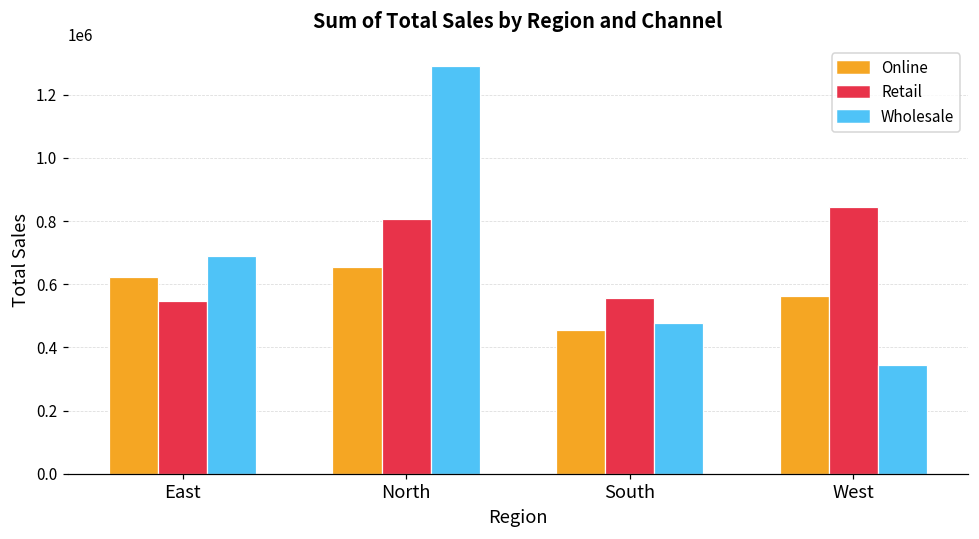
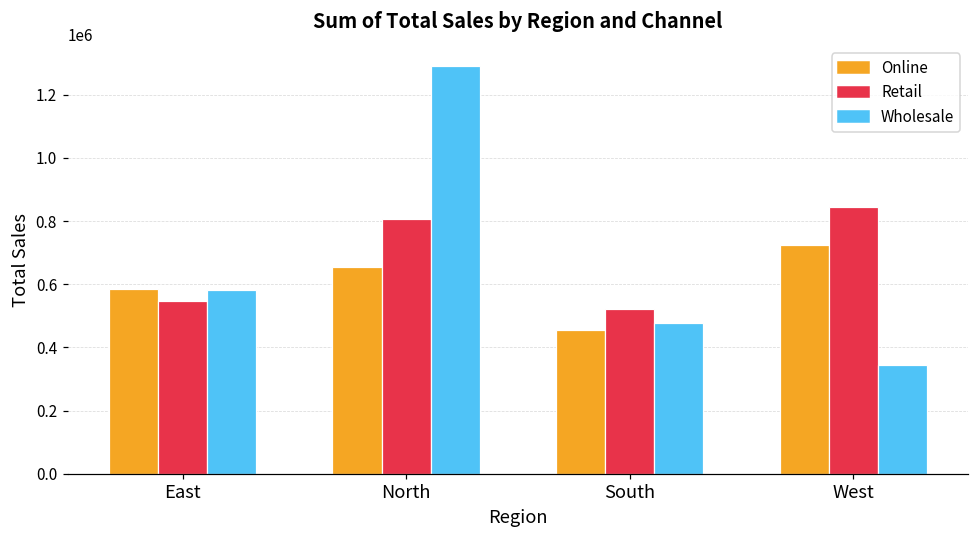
Online, East: 620000 -> 590000
Wholesale, East: 690000 -> 580000
Retail, South: 560000 -> 520000
Online, West: 560000 -> 720000
